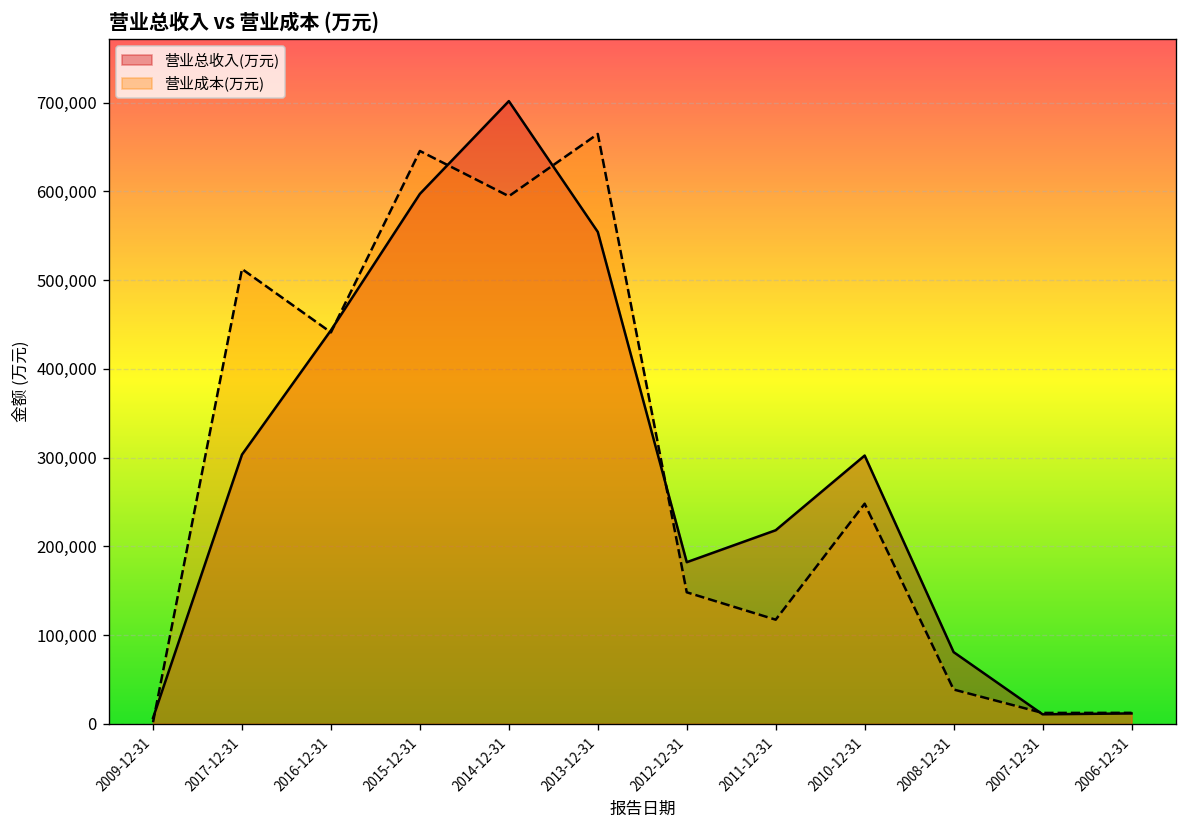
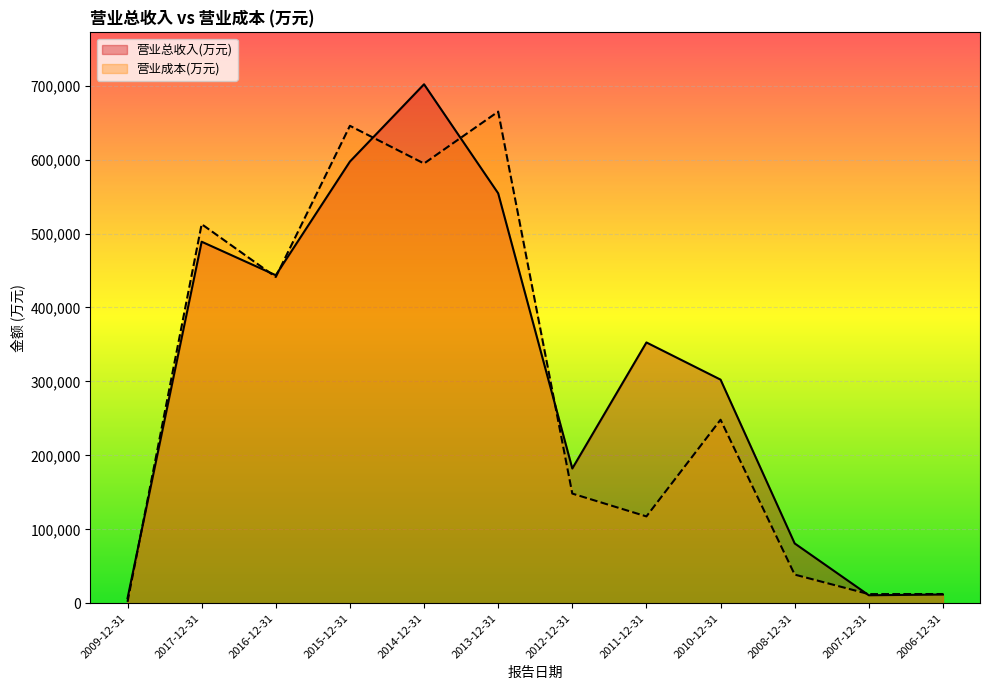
营业总收入(万元), 2017-12-31: 300,000 -> 490,000
营业总收入(万元), 2011-12-31: 220,000 -> 350,000
